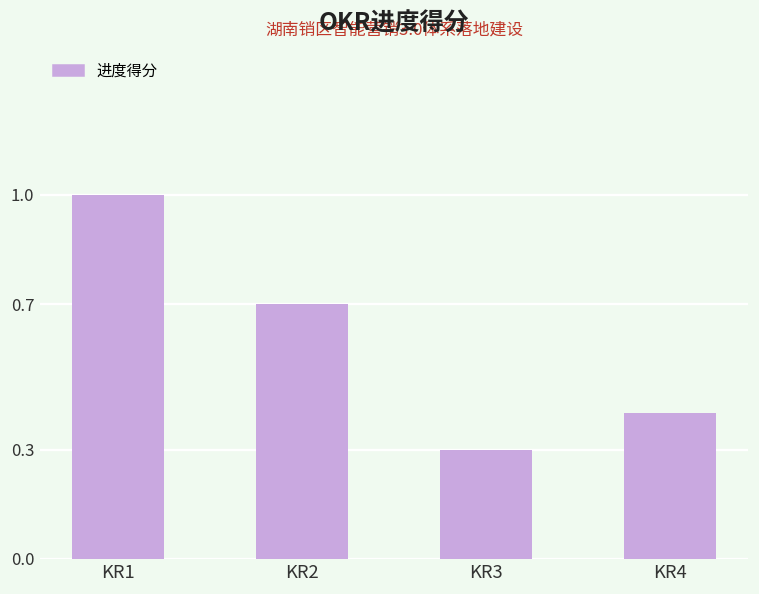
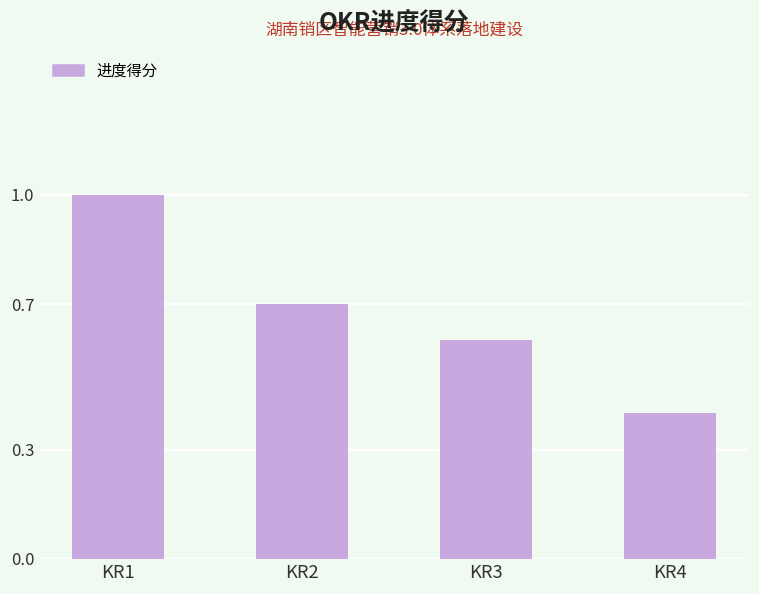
KR3: 0.3 -> 0.6
